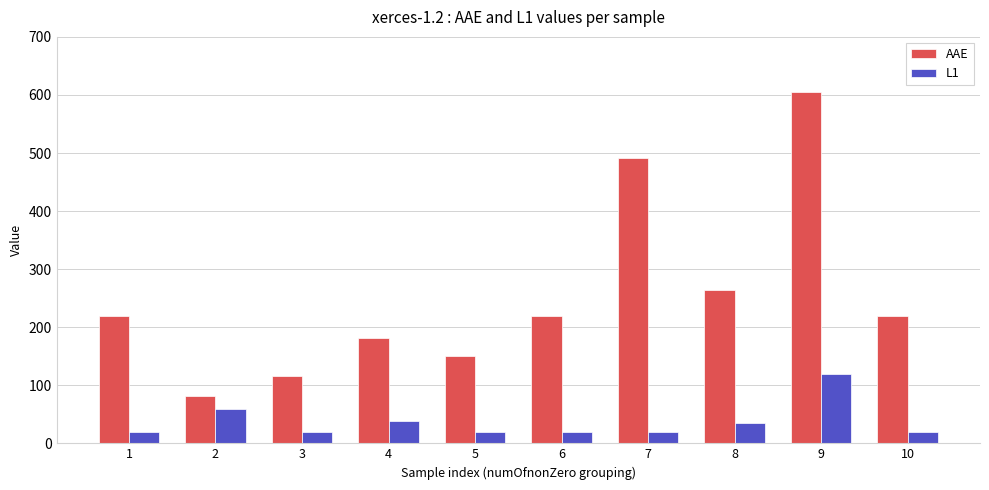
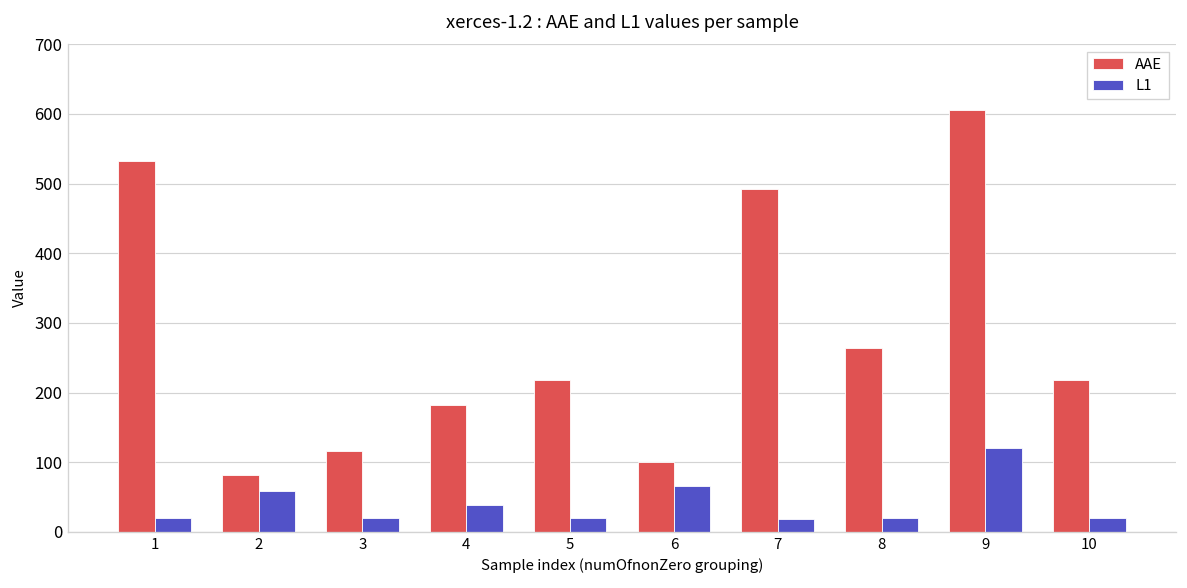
AAE, 1: 220 -> 530
AAE, 5: 150 -> 220
AAE, 6: 220 -> 100
L1, 6: 20 -> 70
L1, 8: 30 -> 20
